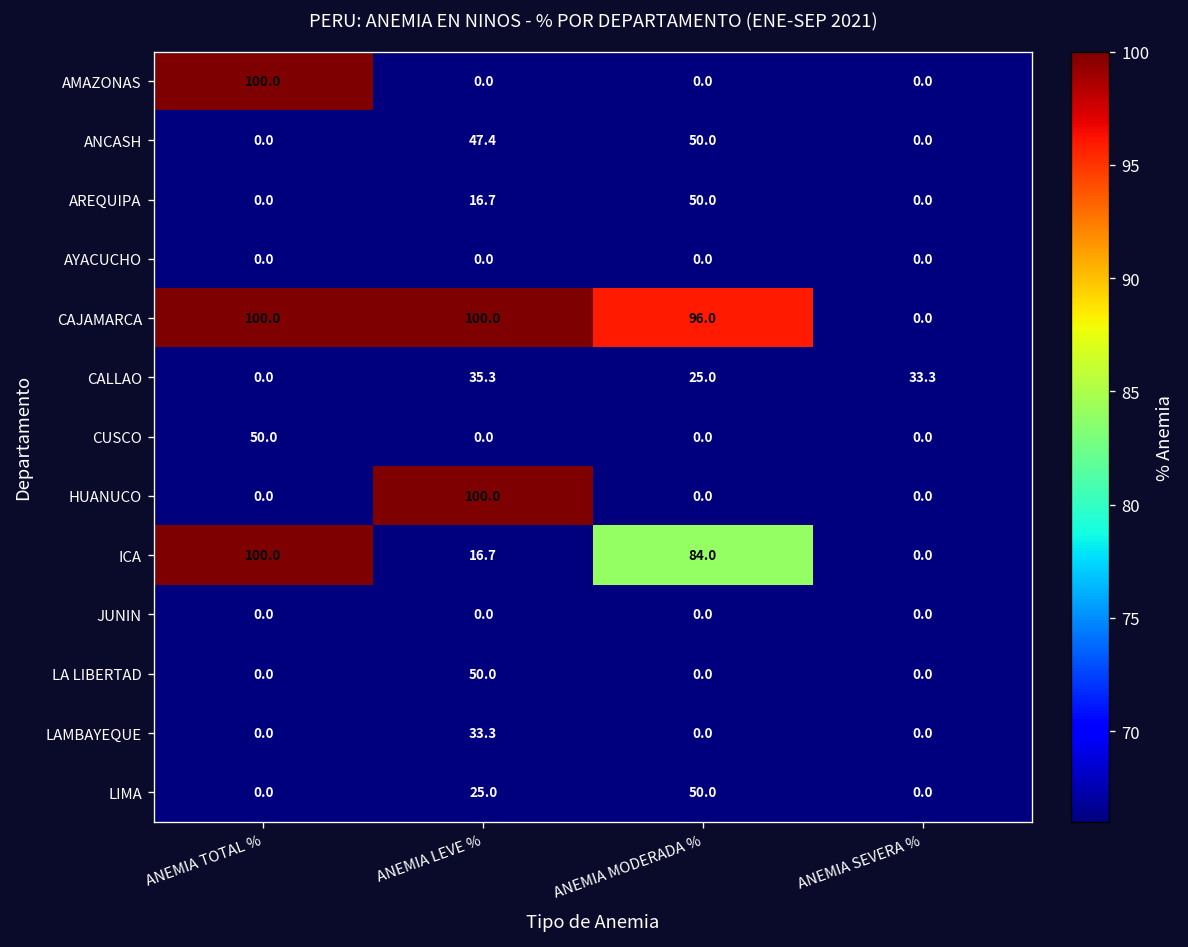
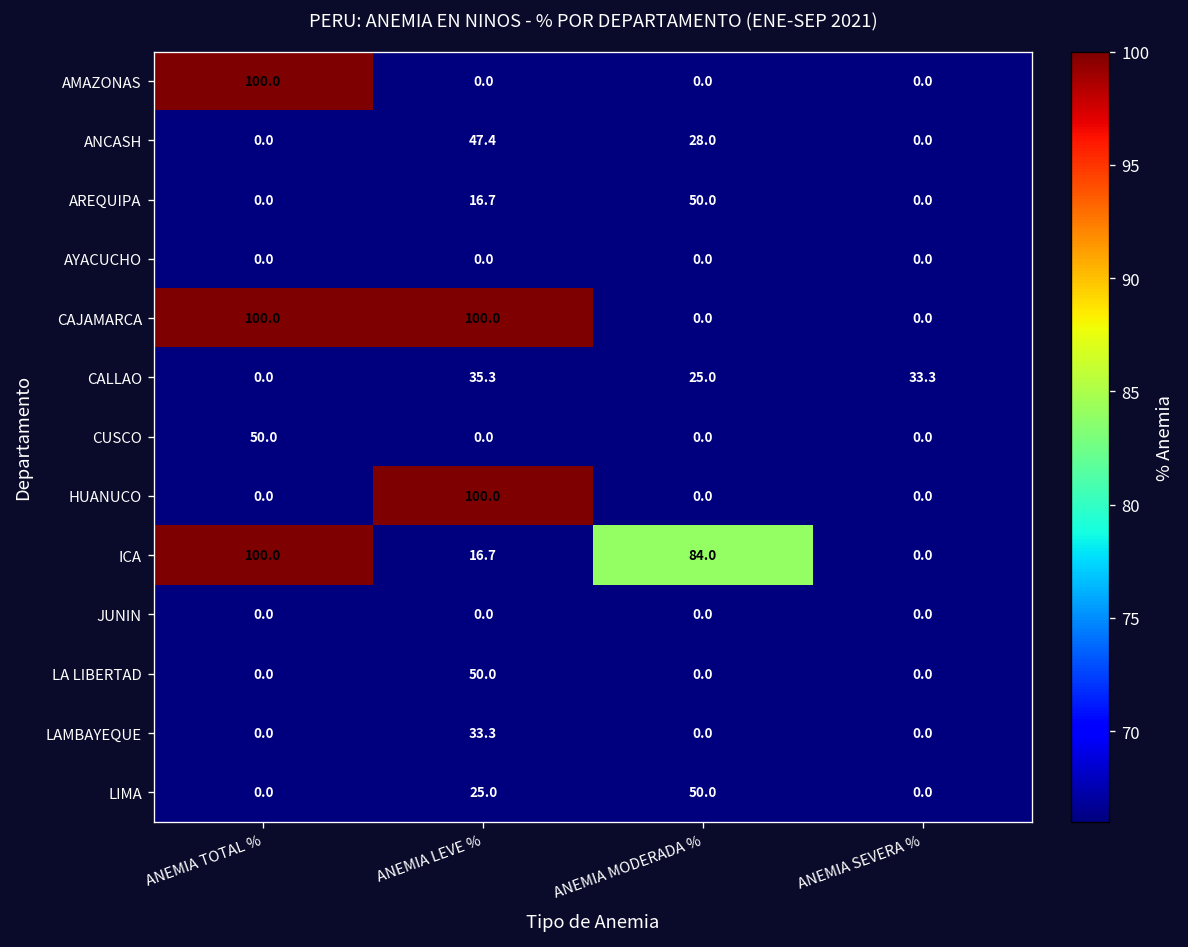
ANCASH, ANEMIA MODERADA %: 50.0 -> 28.0
CAJAMARCA, ANEMIA MODERADA %: 96.0 -> 0.0
